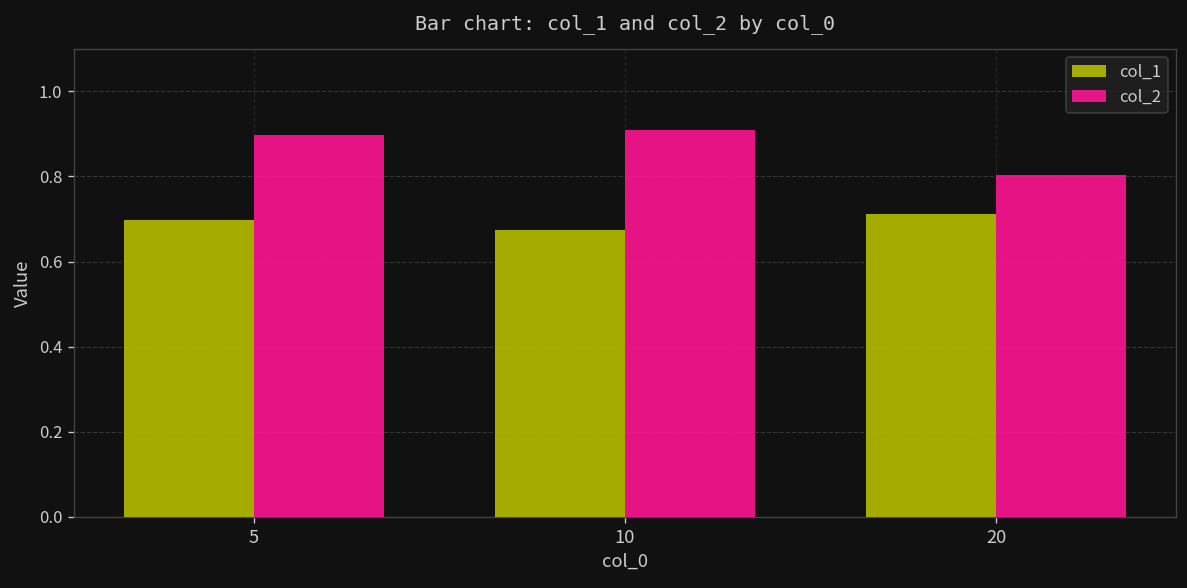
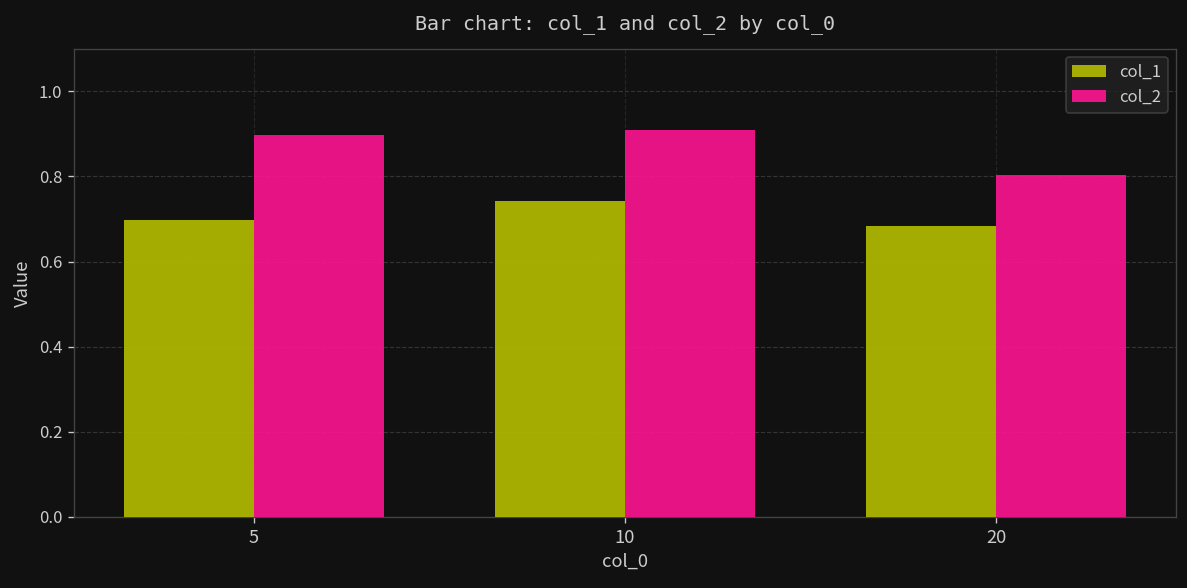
col_1, 10: 0.68 -> 0.74
col_1, 20: 0.71 -> 0.68
